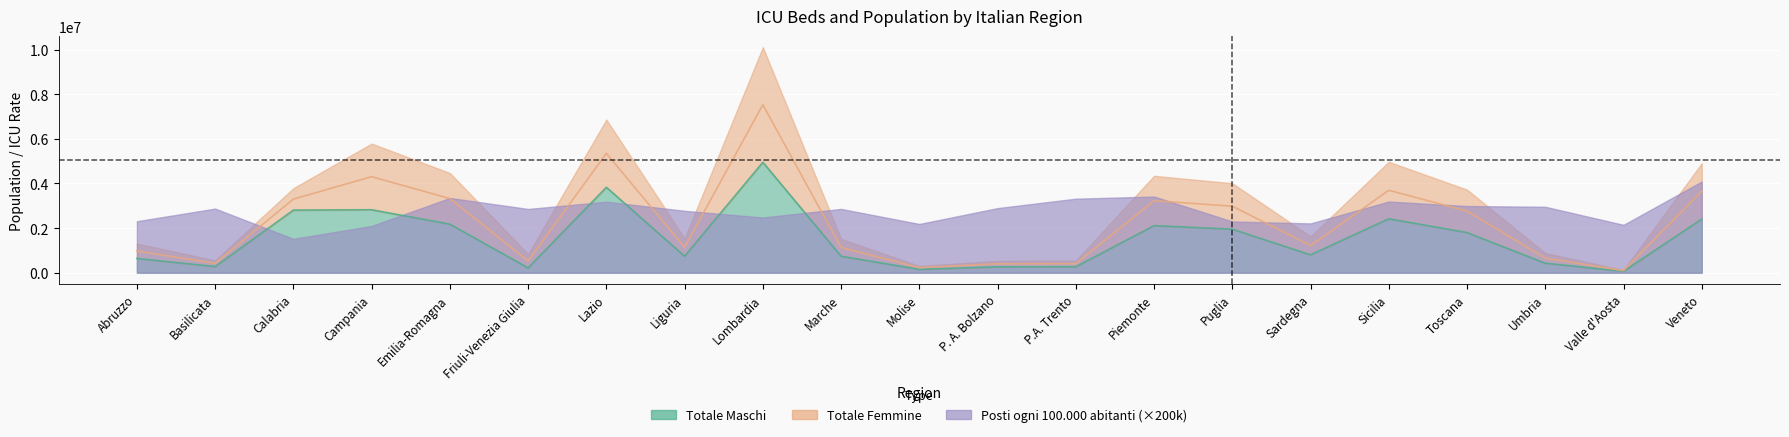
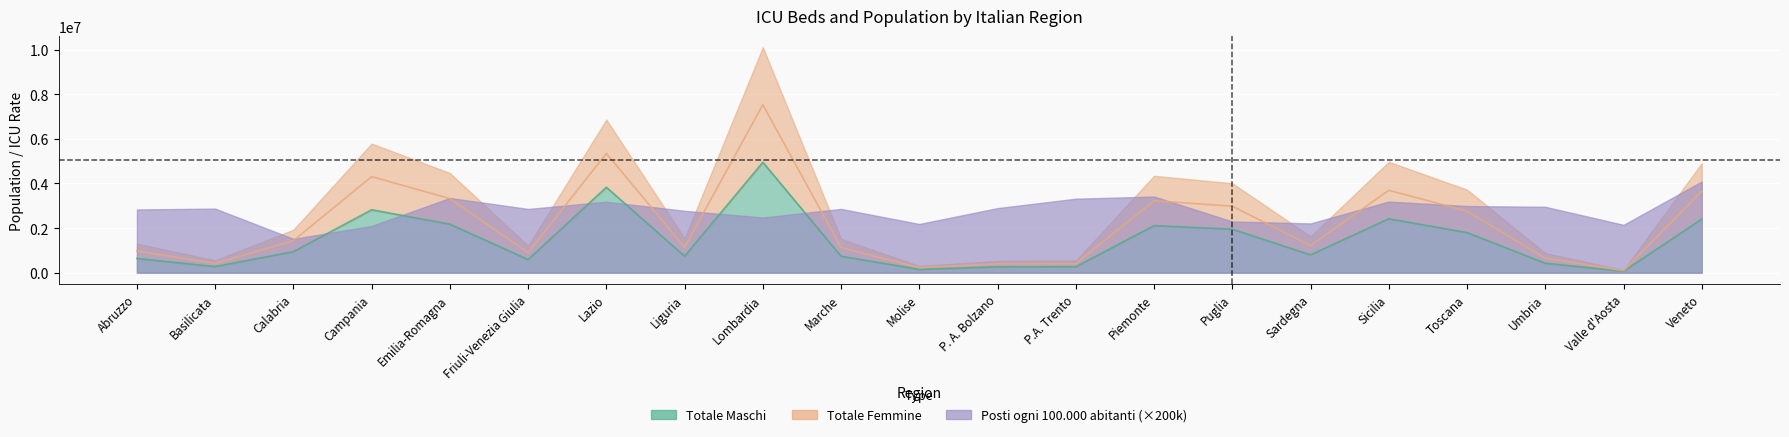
Posti ogni 100.000 abitanti (×200k), Abruzzo: 2300000 -> 2800000
Totale Maschi, Calabria: 2800000 -> 900000
Totale Maschi, Friuli-Venezia Giulia: 200000 -> 600000
